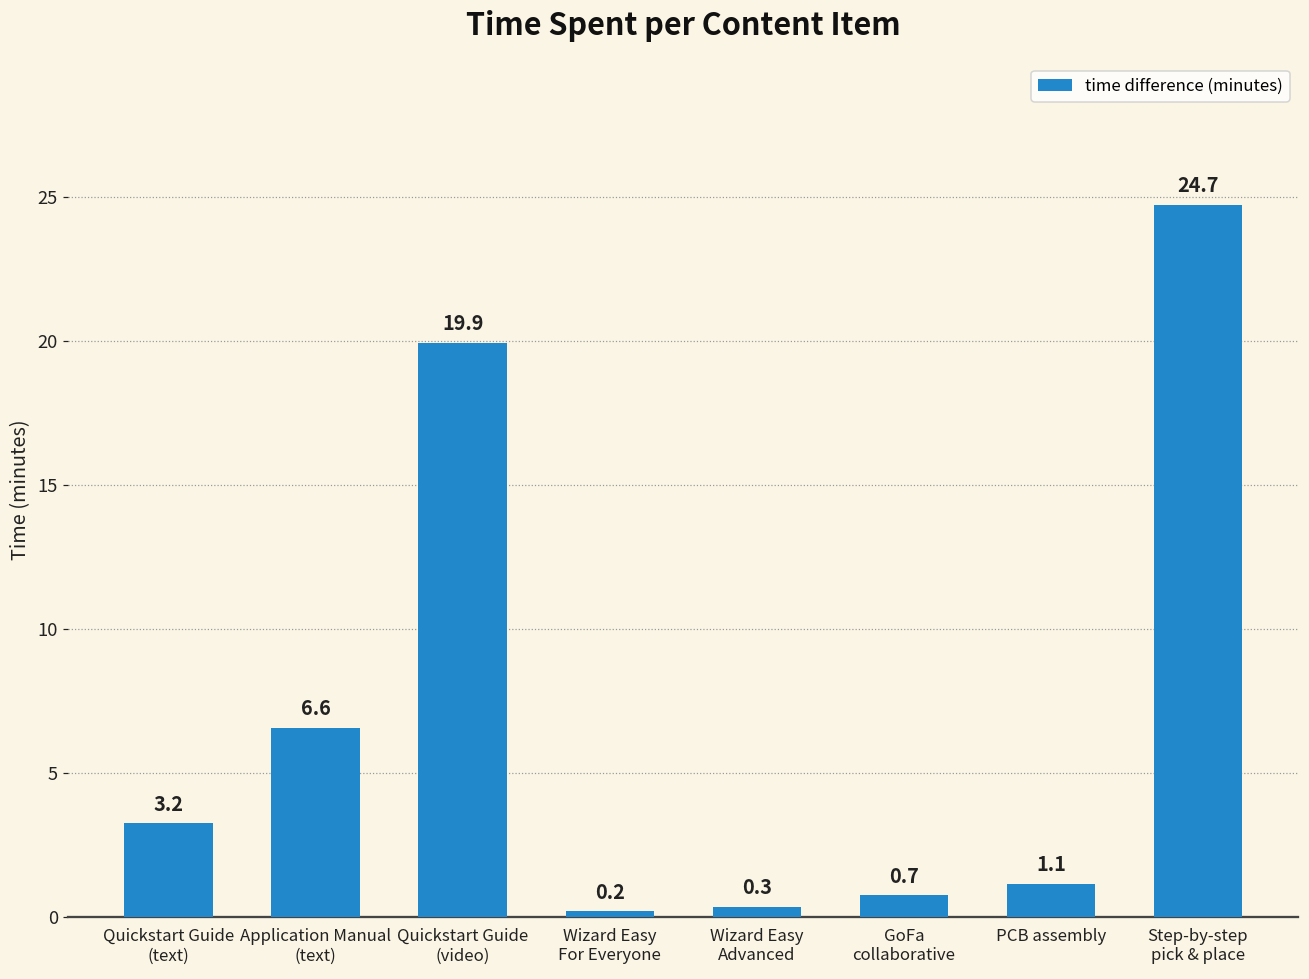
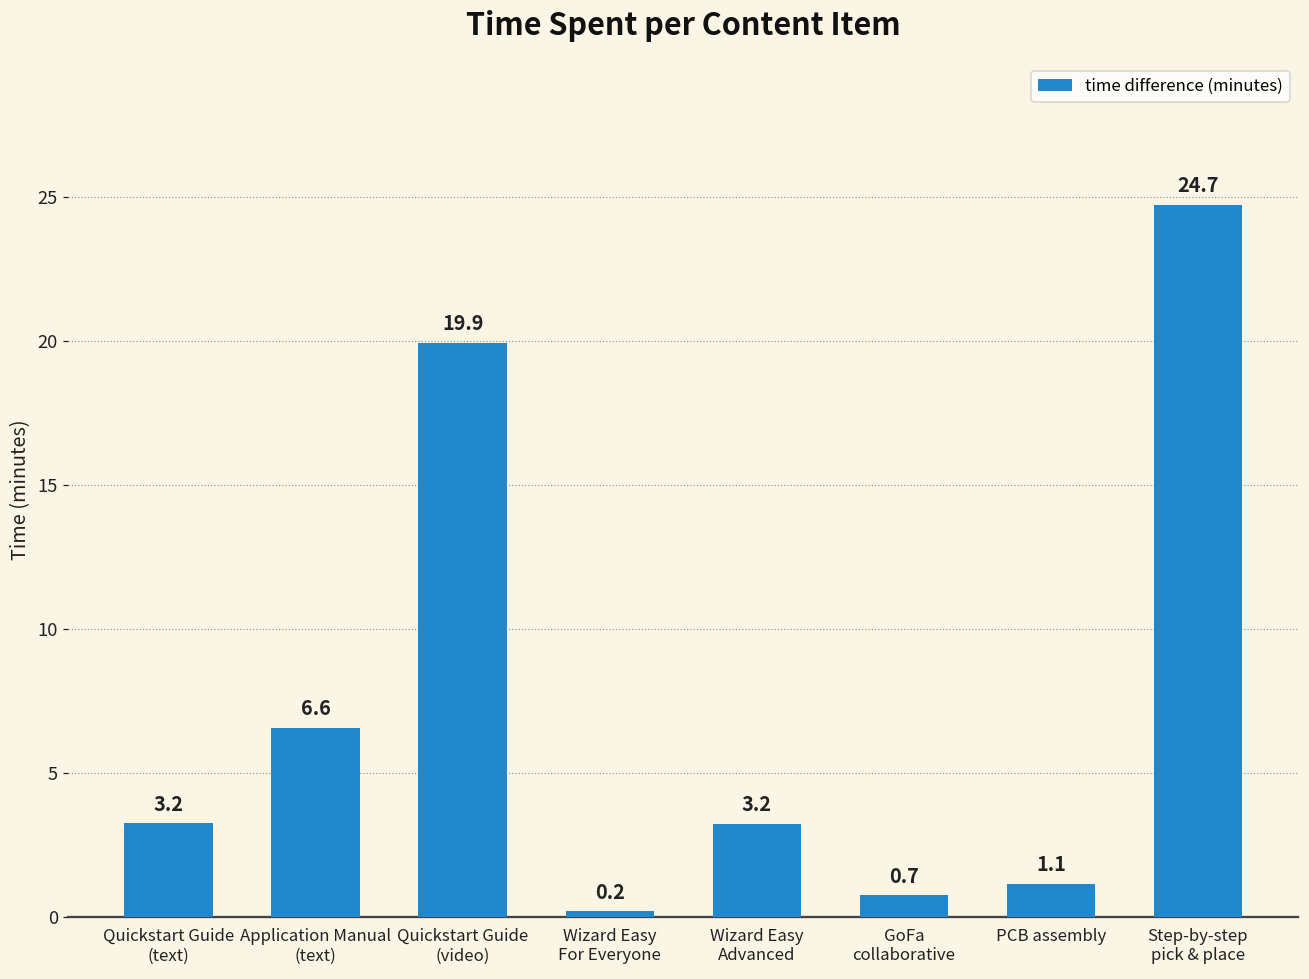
Wizard Easy Advanced: 0.3 -> 3.2
